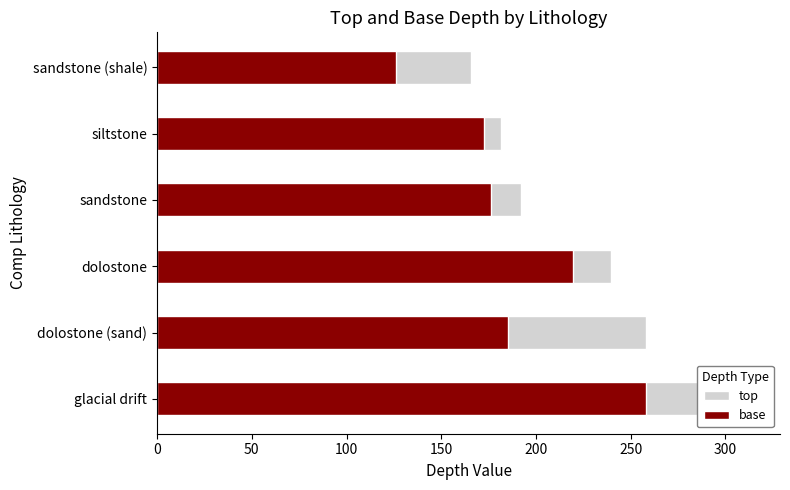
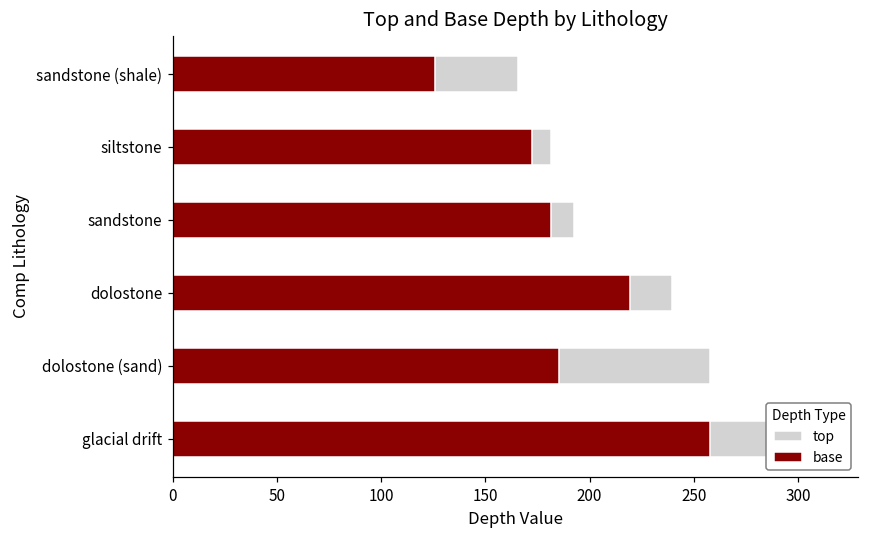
base, sandstone: 176 -> 182
